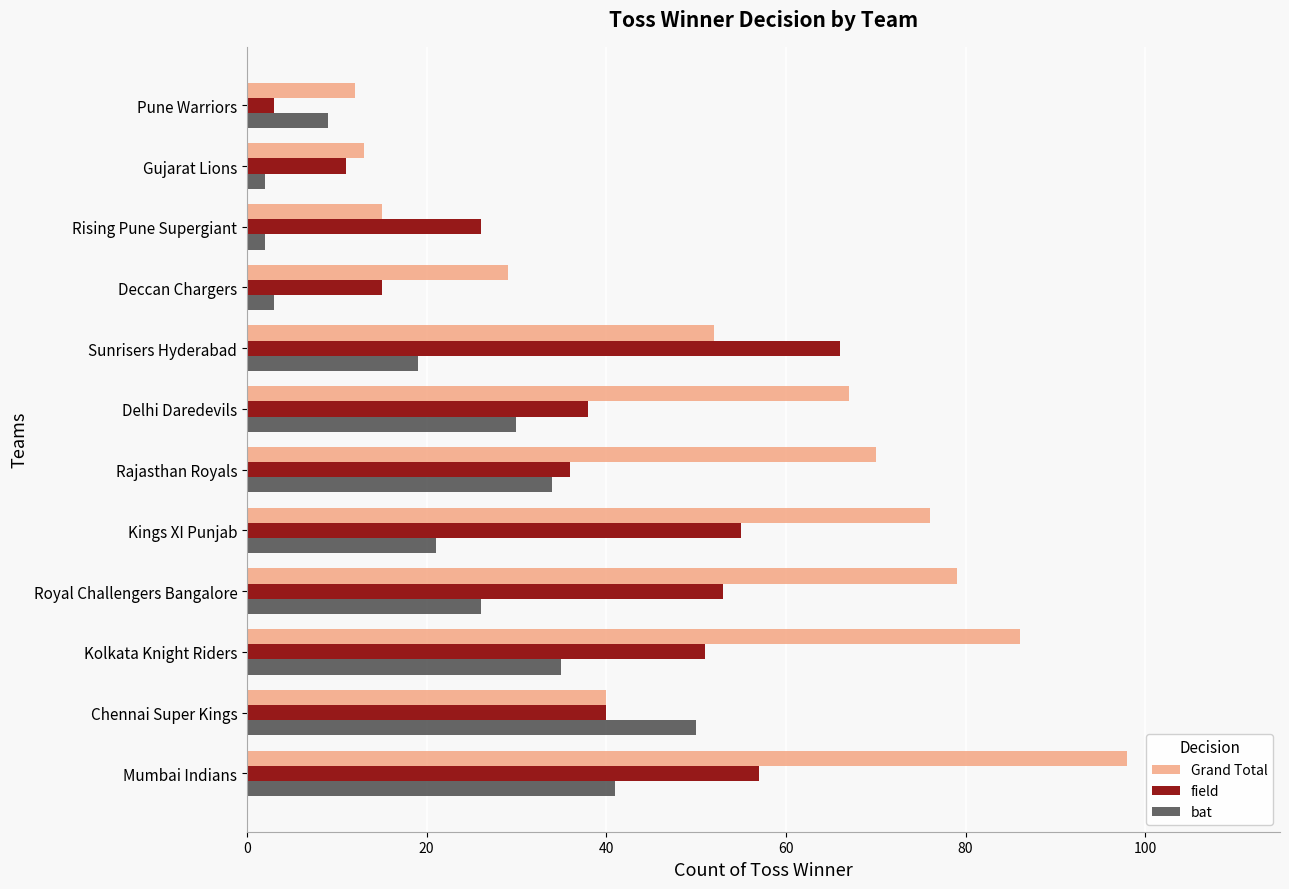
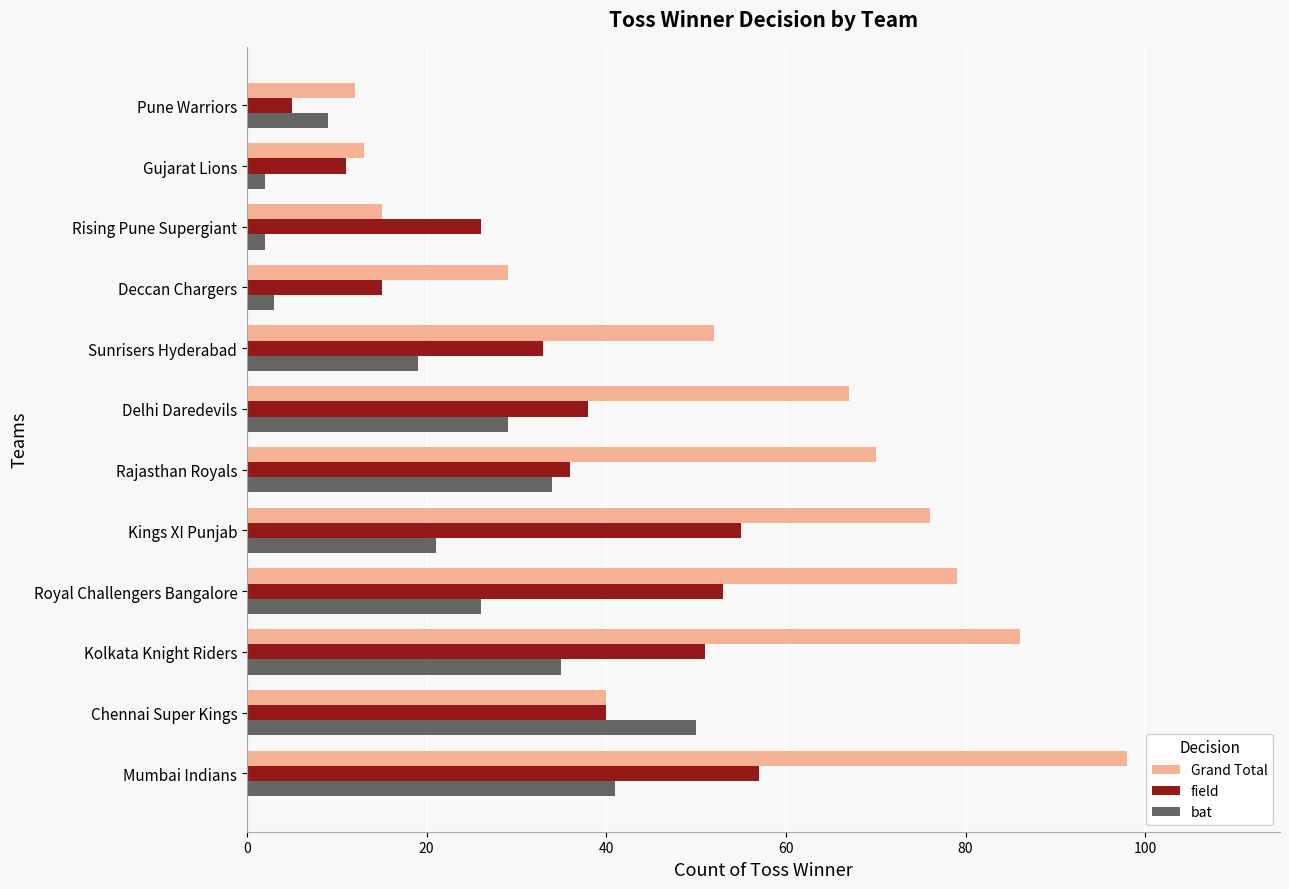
field, Pune Warriors: 3 -> 5
field, Sunrisers Hyderabad: 66 -> 33
bat, Delhi Daredevils: 30 -> 29
